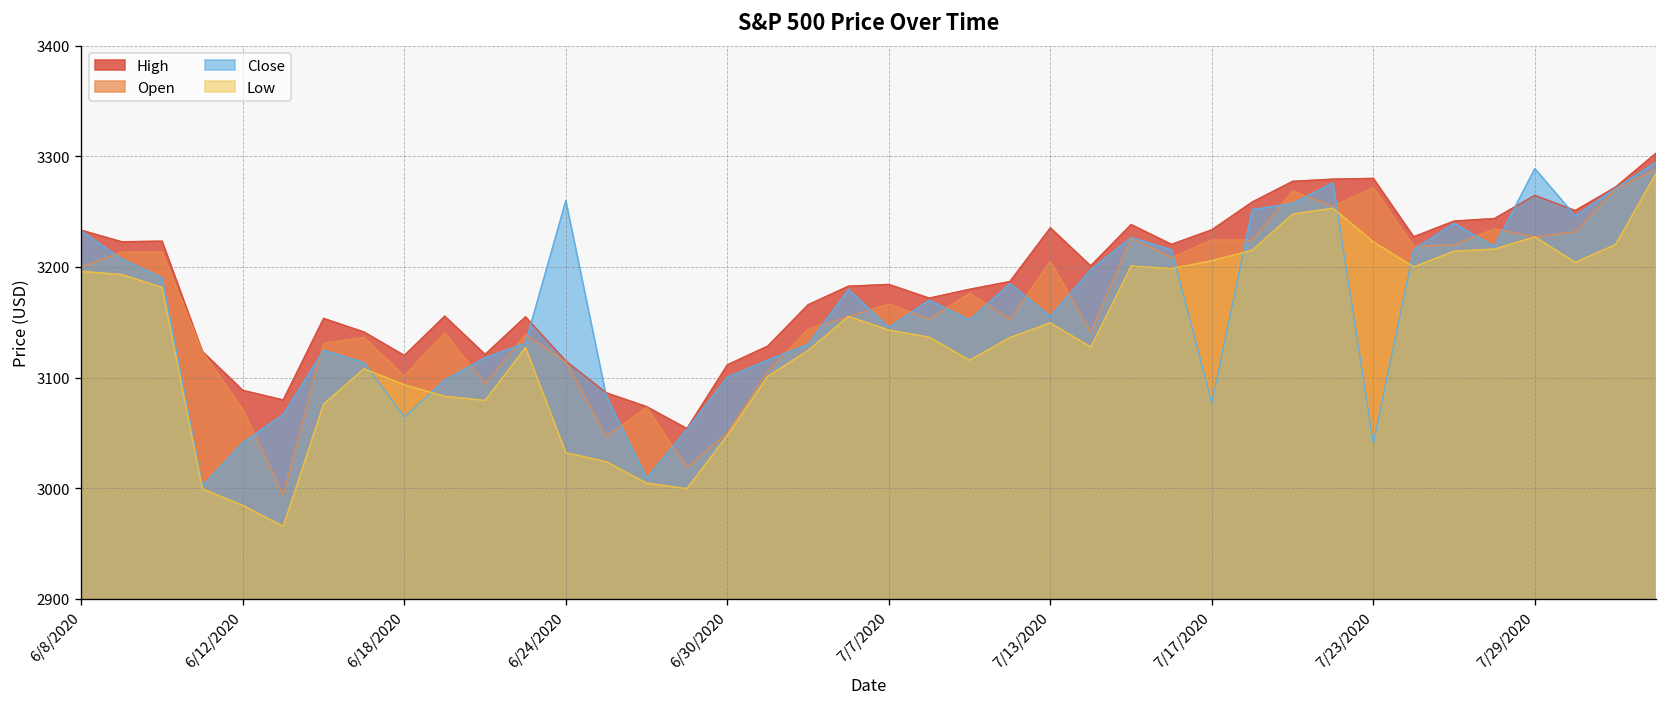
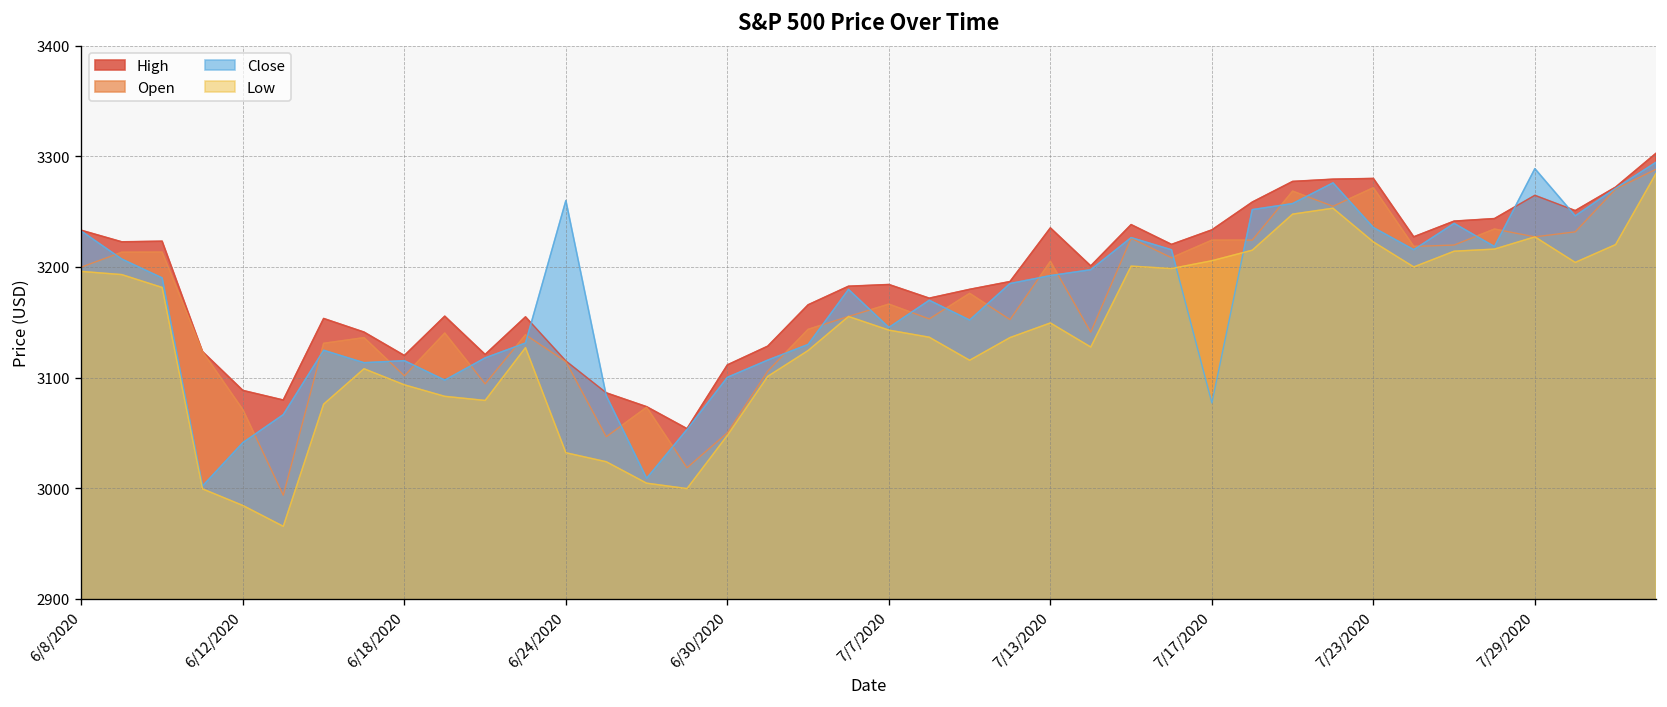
Close, 6/18/2020: 3060 -> 3120
Close, 7/13/2020: 3160 -> 3190
Close, 7/23/2020: 3040 -> 3240
